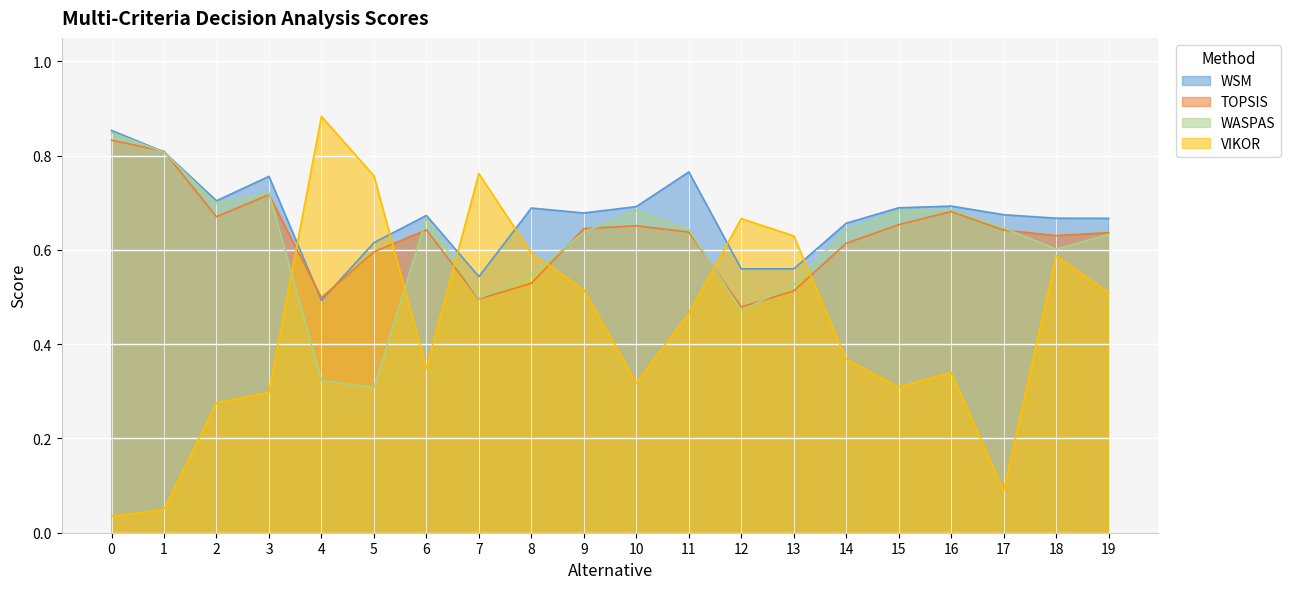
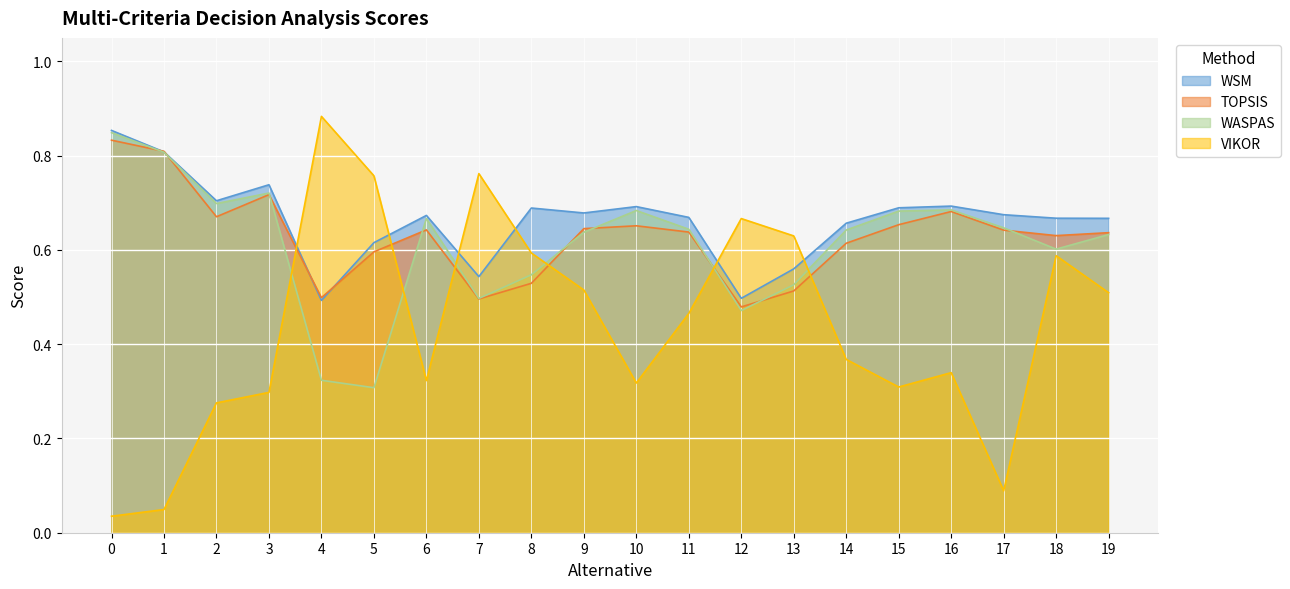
WSM, 3: 0.76 -> 0.74
VIKOR, 6: 0.35 -> 0.32
WSM, 11: 0.77 -> 0.67
WSM, 12: 0.56 -> 0.50
